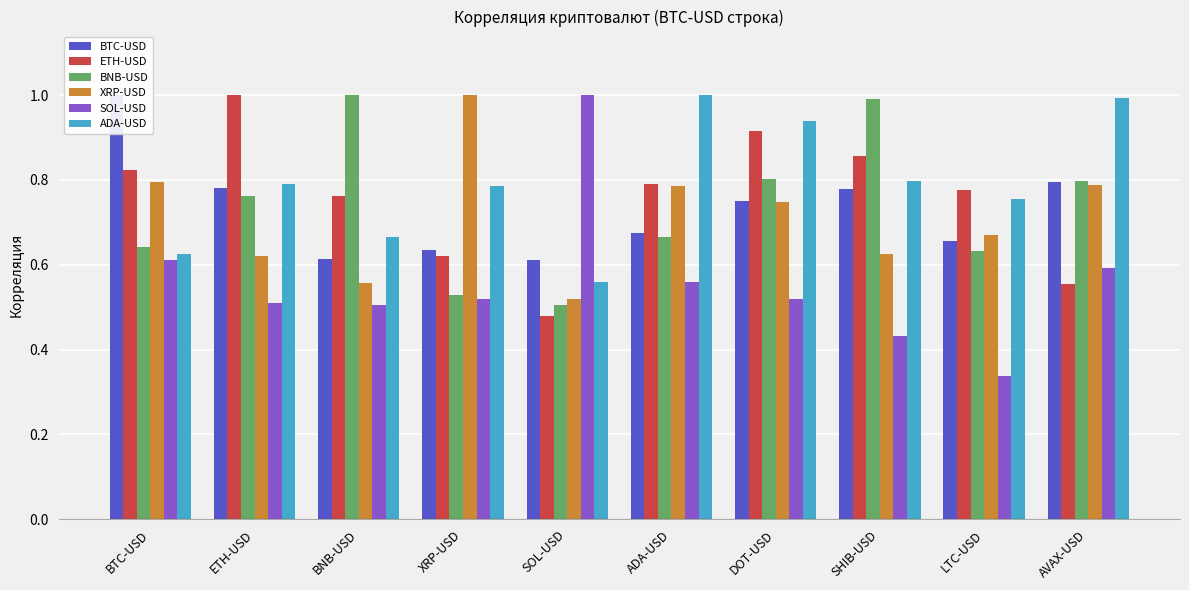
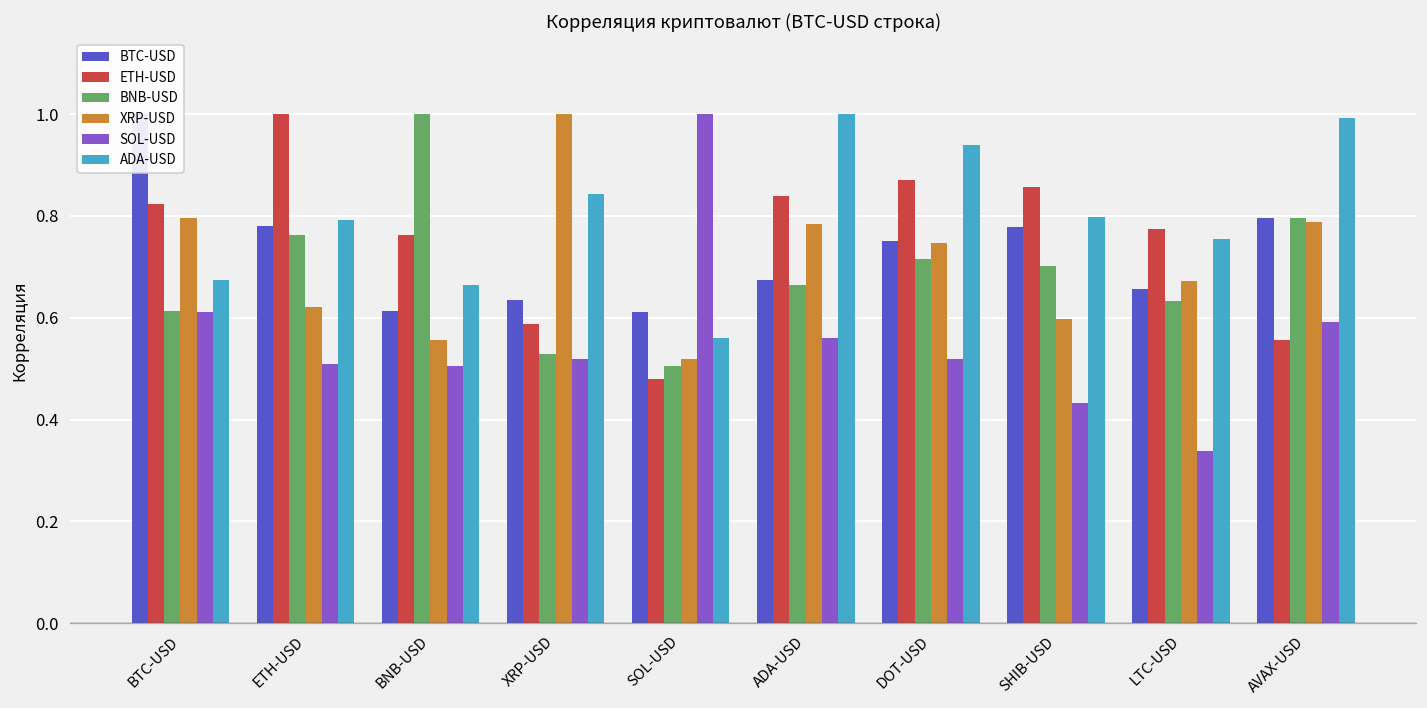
BNB-USD, BTC-USD: 0.64 -> 0.61
ADA-USD, BTC-USD: 0.63 -> 0.67
ETH-USD, XRP-USD: 0.62 -> 0.59
ADA-USD, XRP-USD: 0.79 -> 0.84
ETH-USD, ADA-USD: 0.79 -> 0.84
ETH-USD, DOT-USD: 0.92 -> 0.87
BNB-USD, DOT-USD: 0.80 -> 0.71
BNB-USD, SHIB-USD: 0.99 -> 0.70
XRP-USD, SHIB-USD: 0.63 -> 0.60
